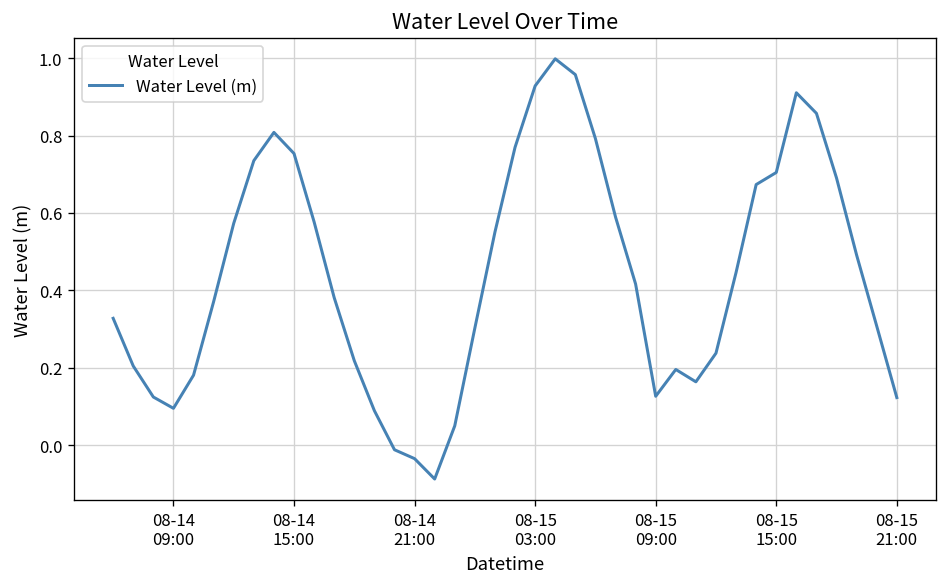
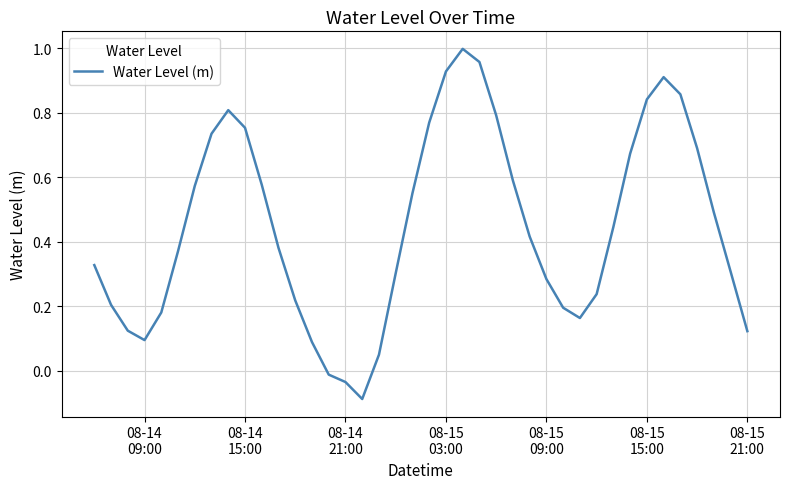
08-15 09:00: 0.13 -> 0.28
08-15 15:00: 0.70 -> 0.84
